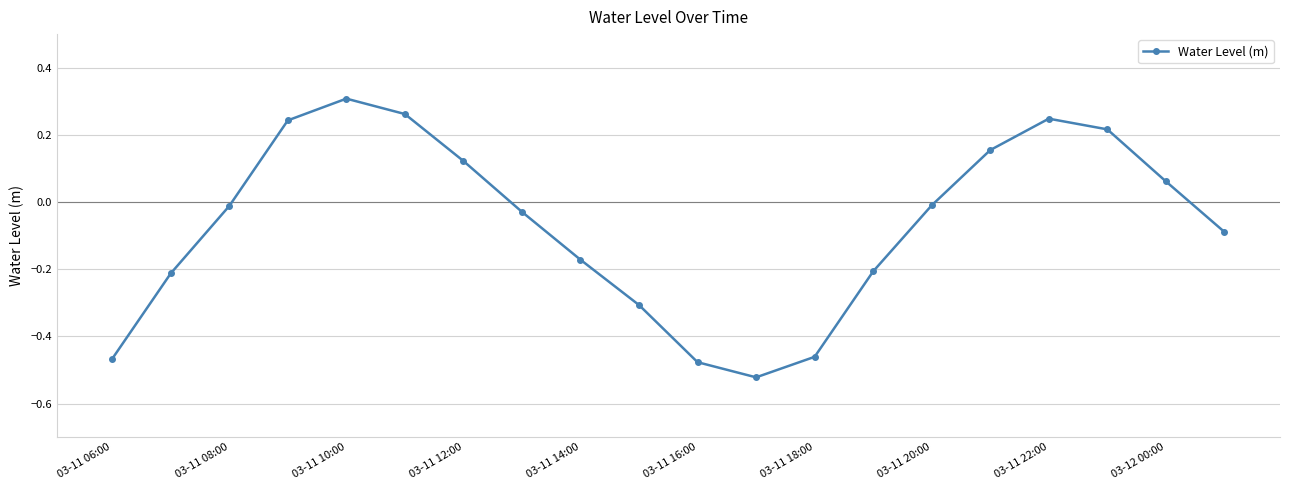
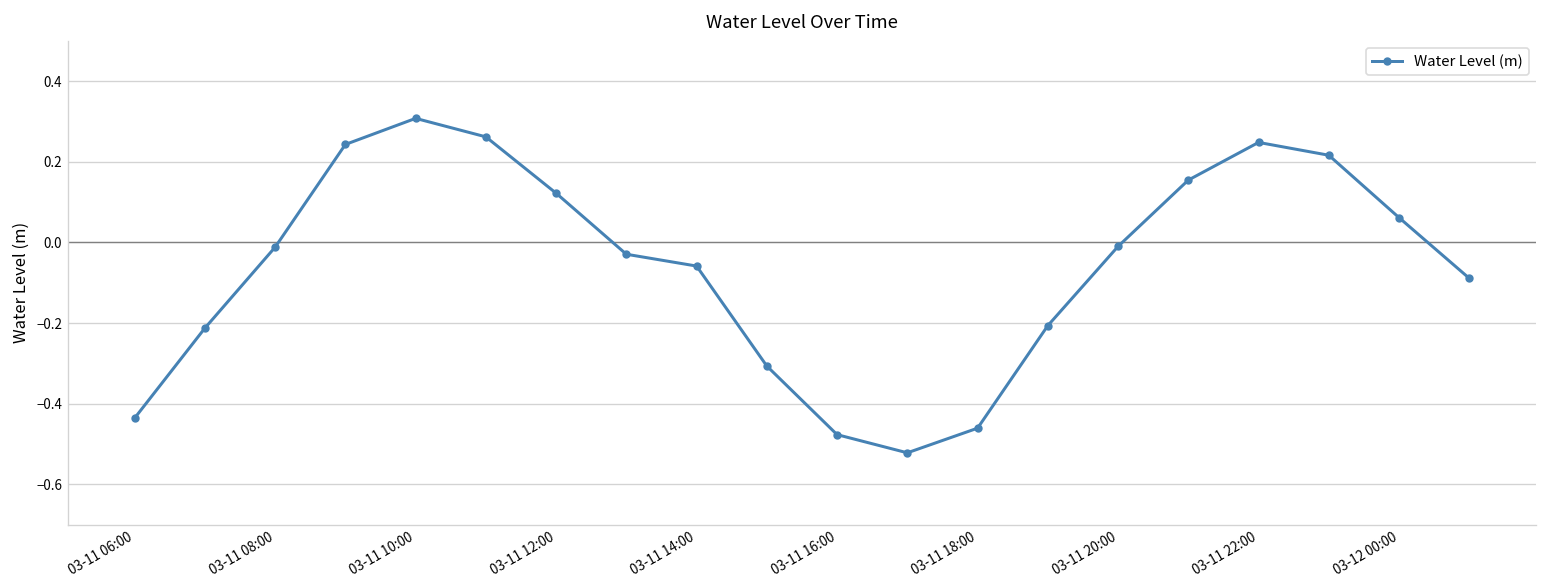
03-11 06:00: -0.47 -> -0.44
03-11 14:00: -0.17 -> -0.06
